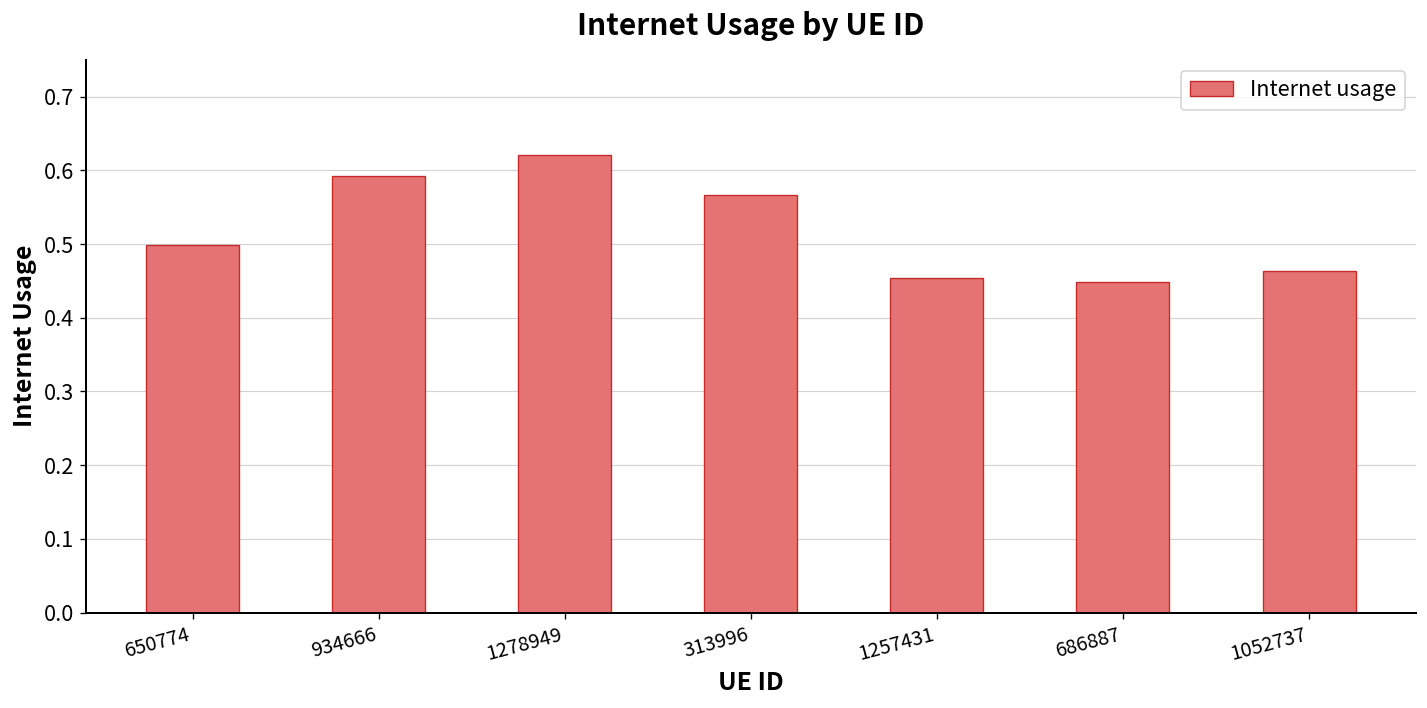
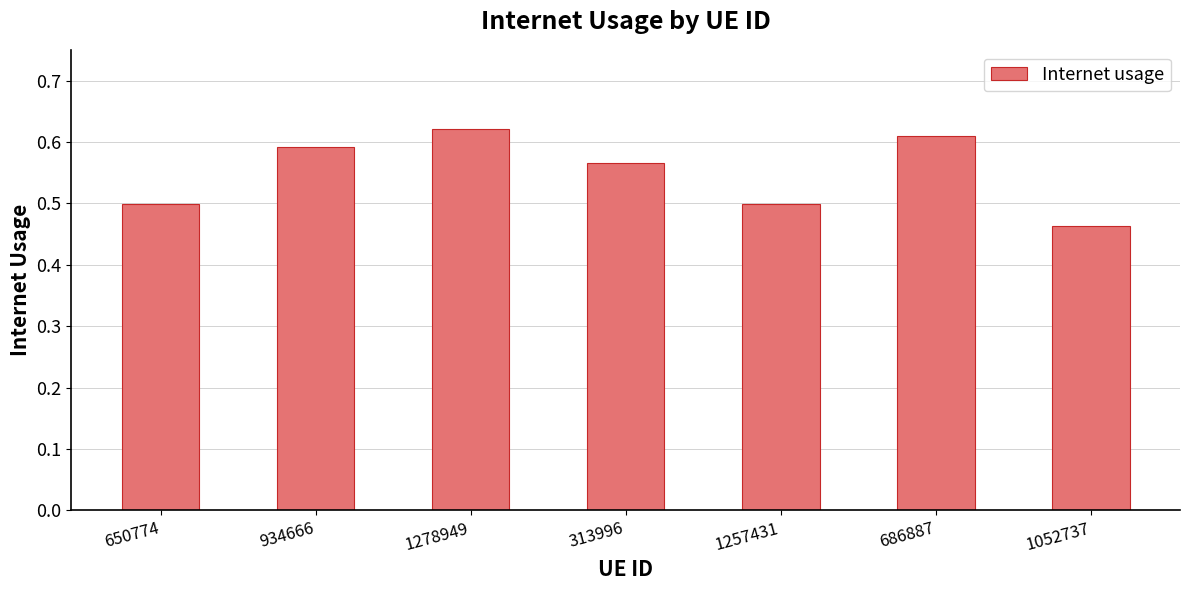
1257431: 0.45 -> 0.50
686887: 0.45 -> 0.61
